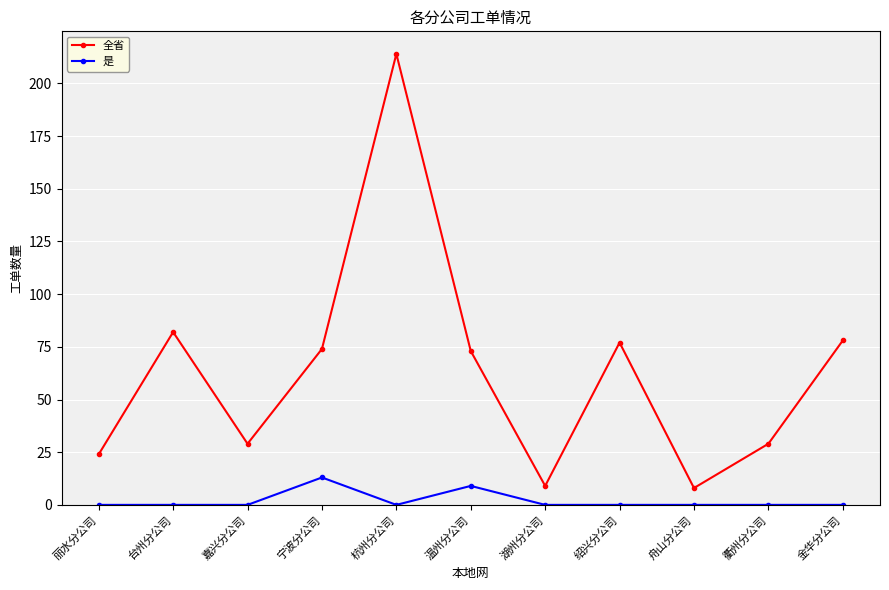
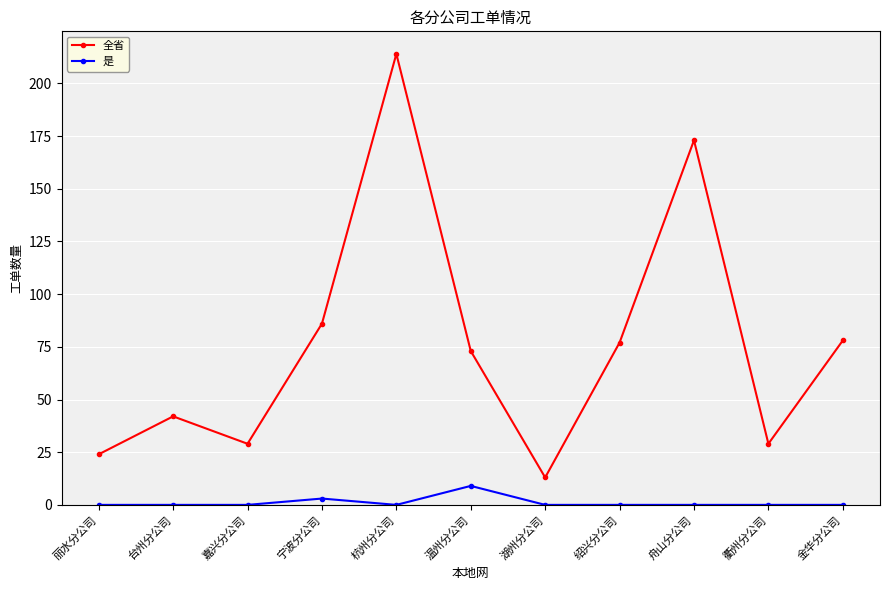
全省, 台州分公司: 82 -> 42
全省, 宁波分公司: 74 -> 86
是, 宁波分公司: 13 -> 3
全省, 湖州分公司: 9 -> 13
全省, 舟山分公司: 8 -> 173
